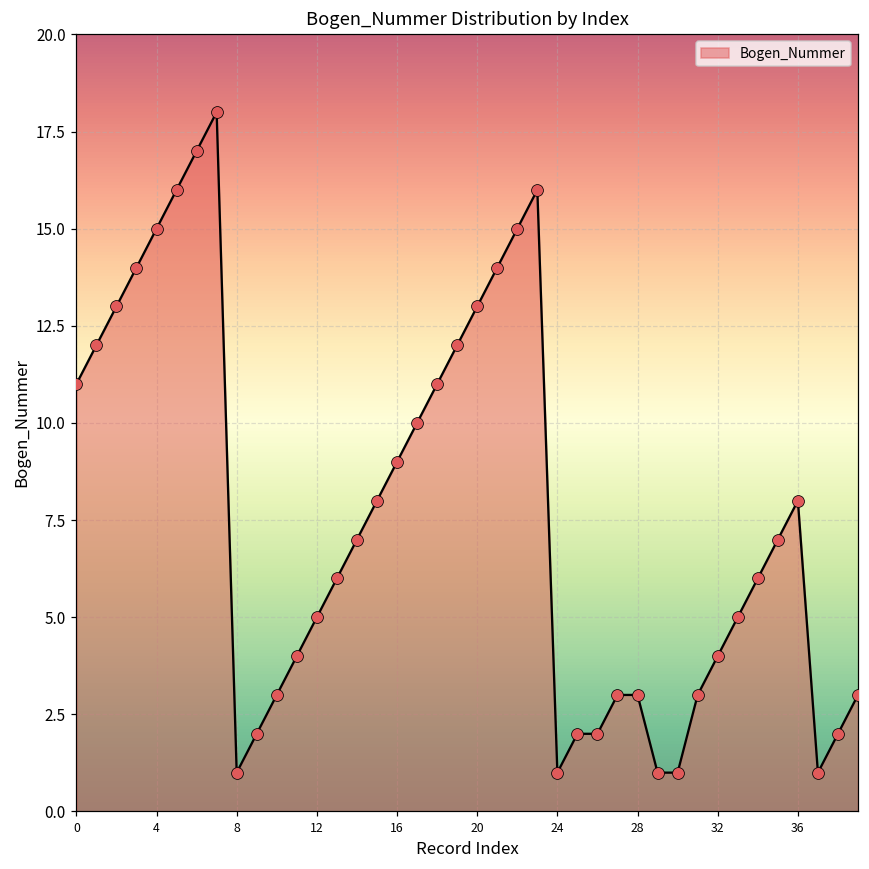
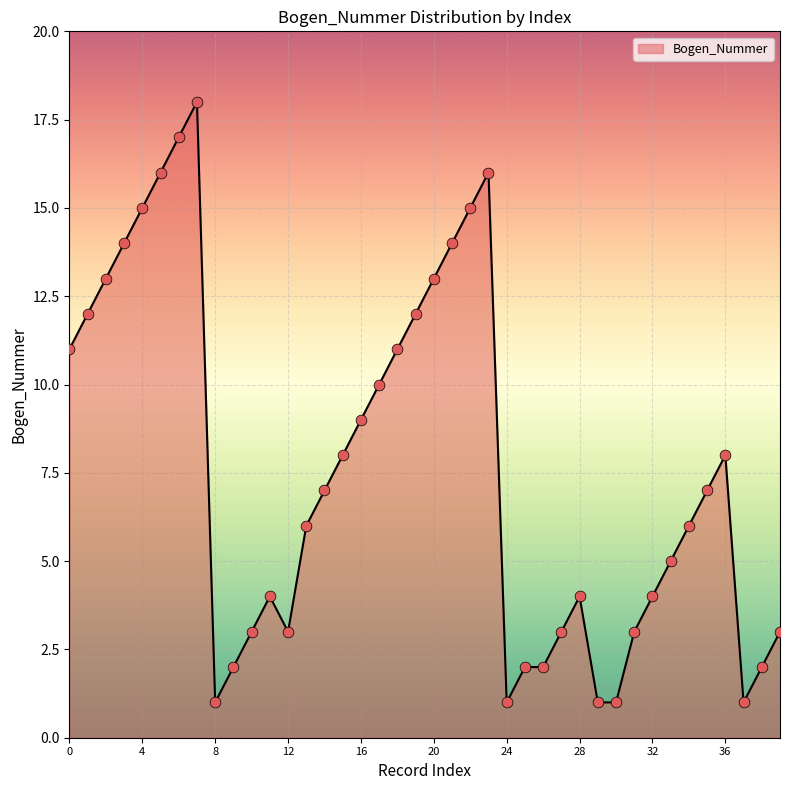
12: 5 -> 3
28: 3 -> 4
